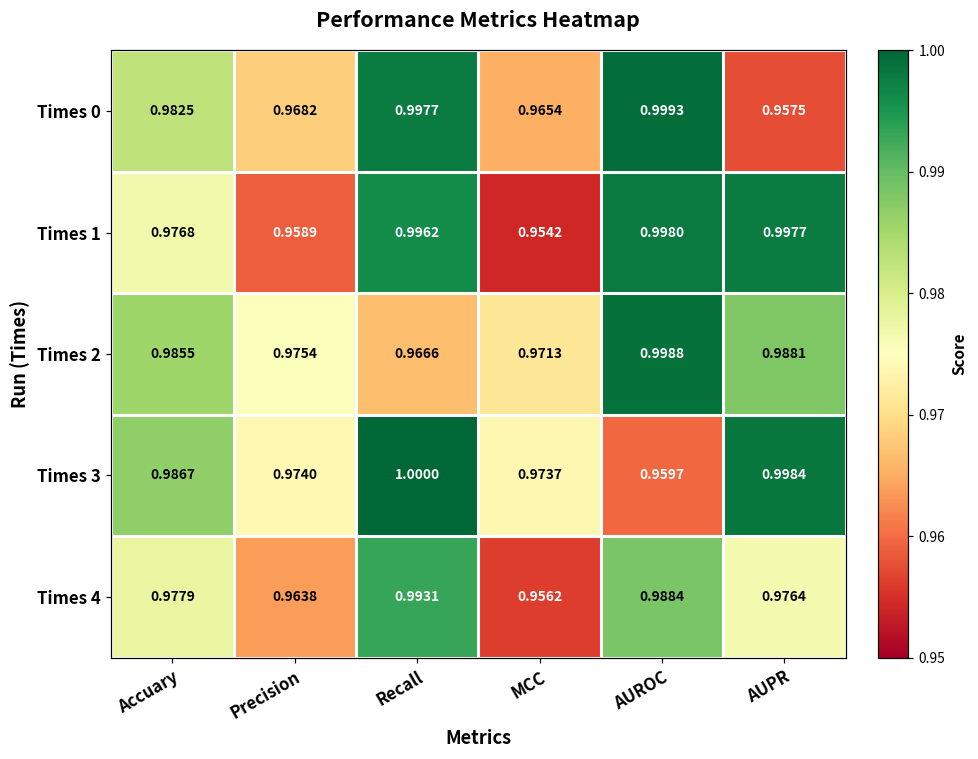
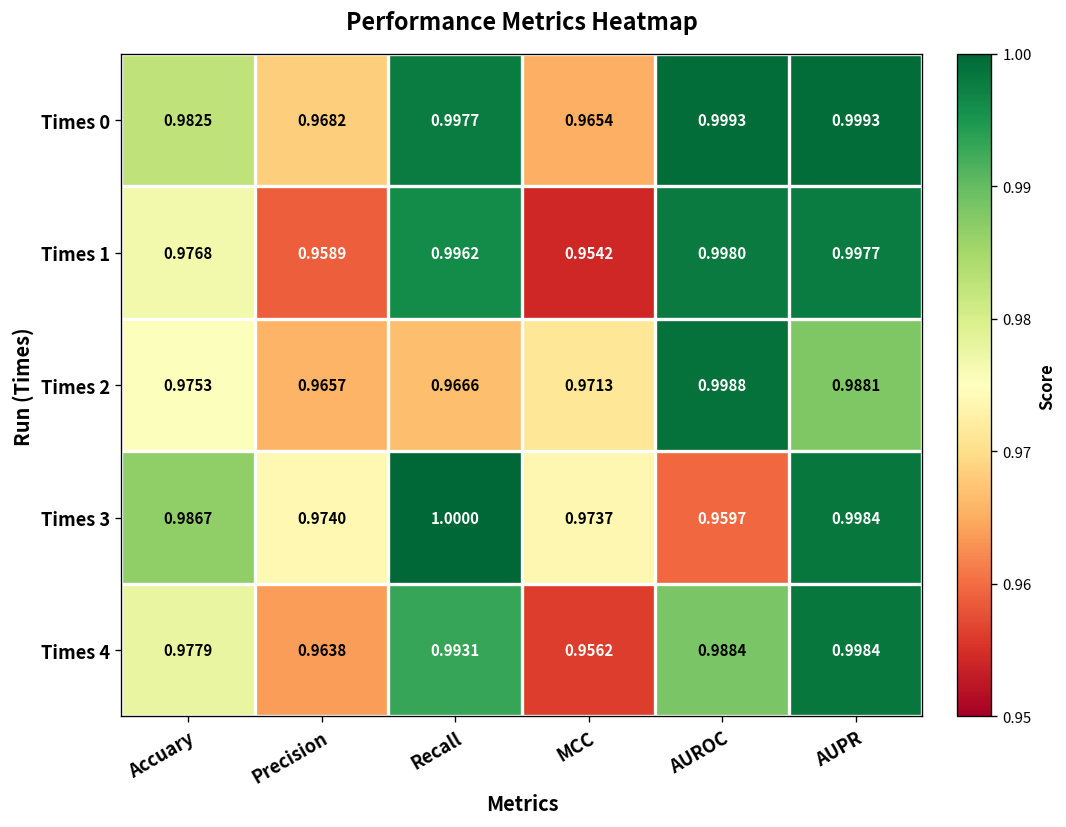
Times 0, AUPR: 0.9575 -> 0.9993
Times 2, Accuary: 0.9855 -> 0.9753
Times 2, Precision: 0.9754 -> 0.9657
Times 4, AUPR: 0.9764 -> 0.9984
